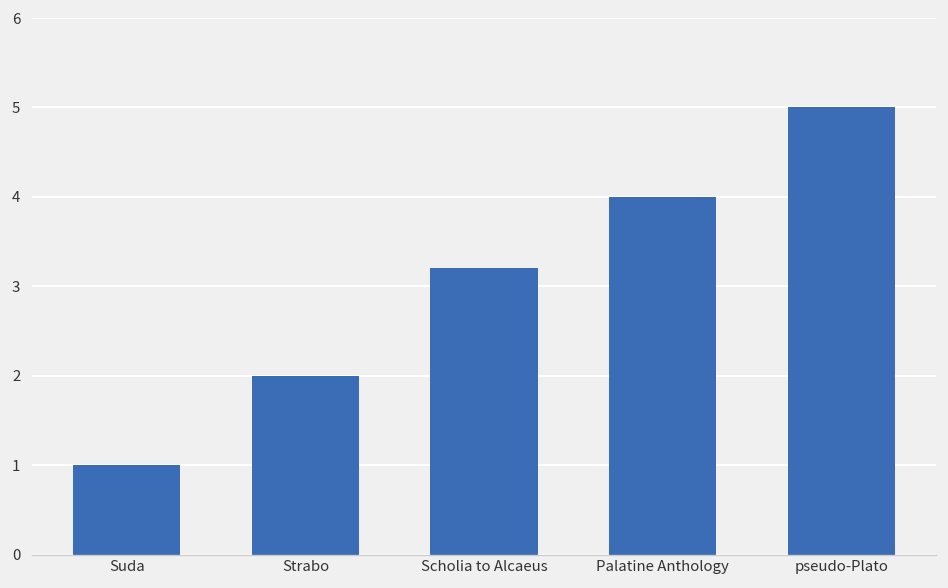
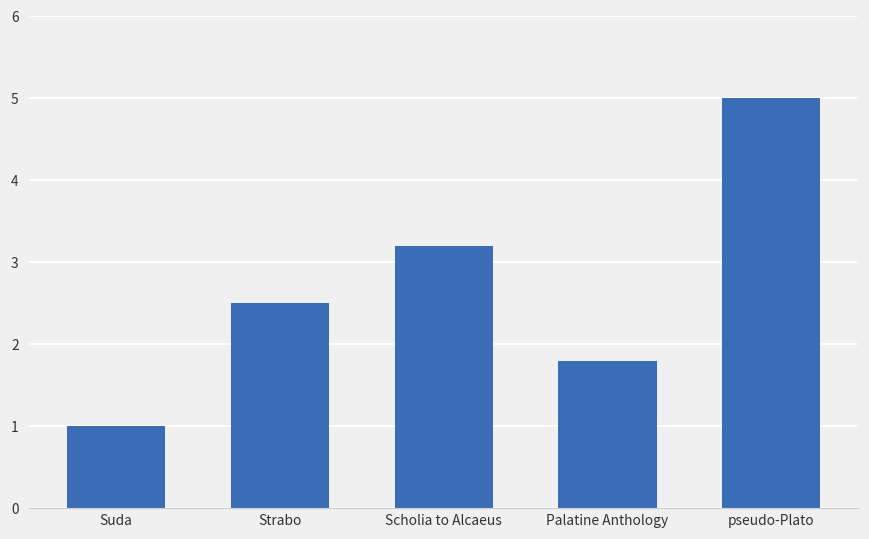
Strabo: 2.0 -> 2.5
Palatine Anthology: 4.0 -> 1.8
